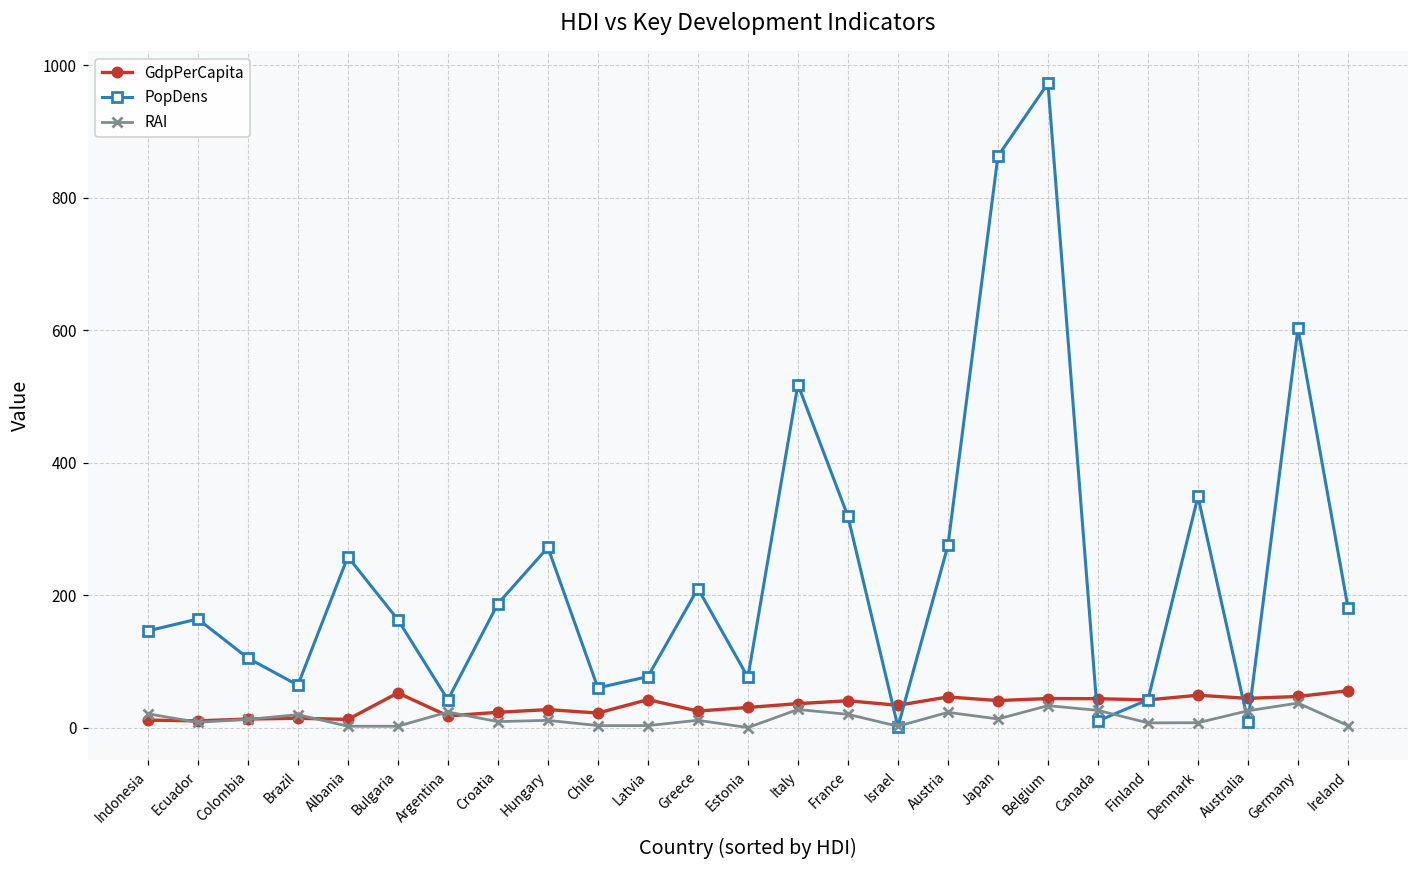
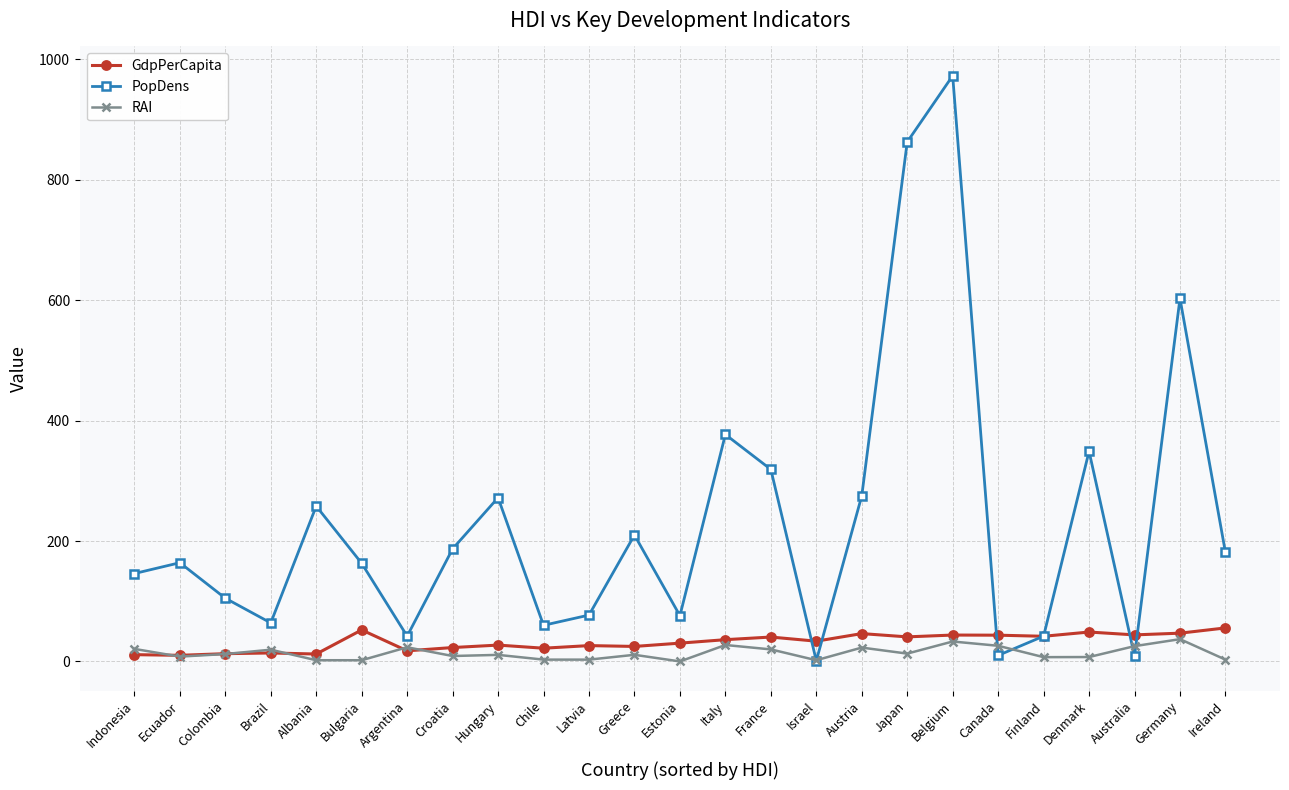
GdpPerCapita, Latvia: 40 -> 30
PopDens, Italy: 520 -> 380
